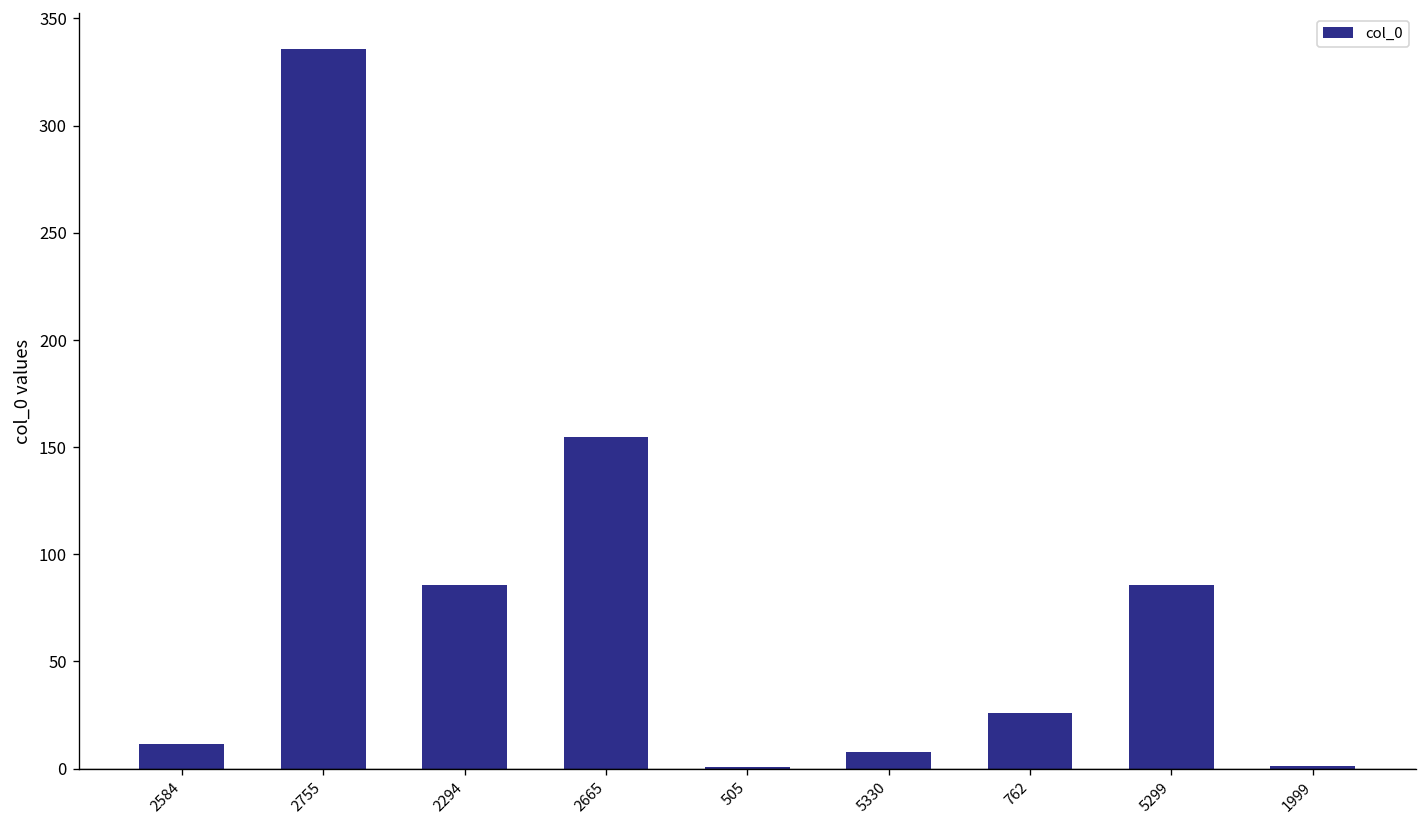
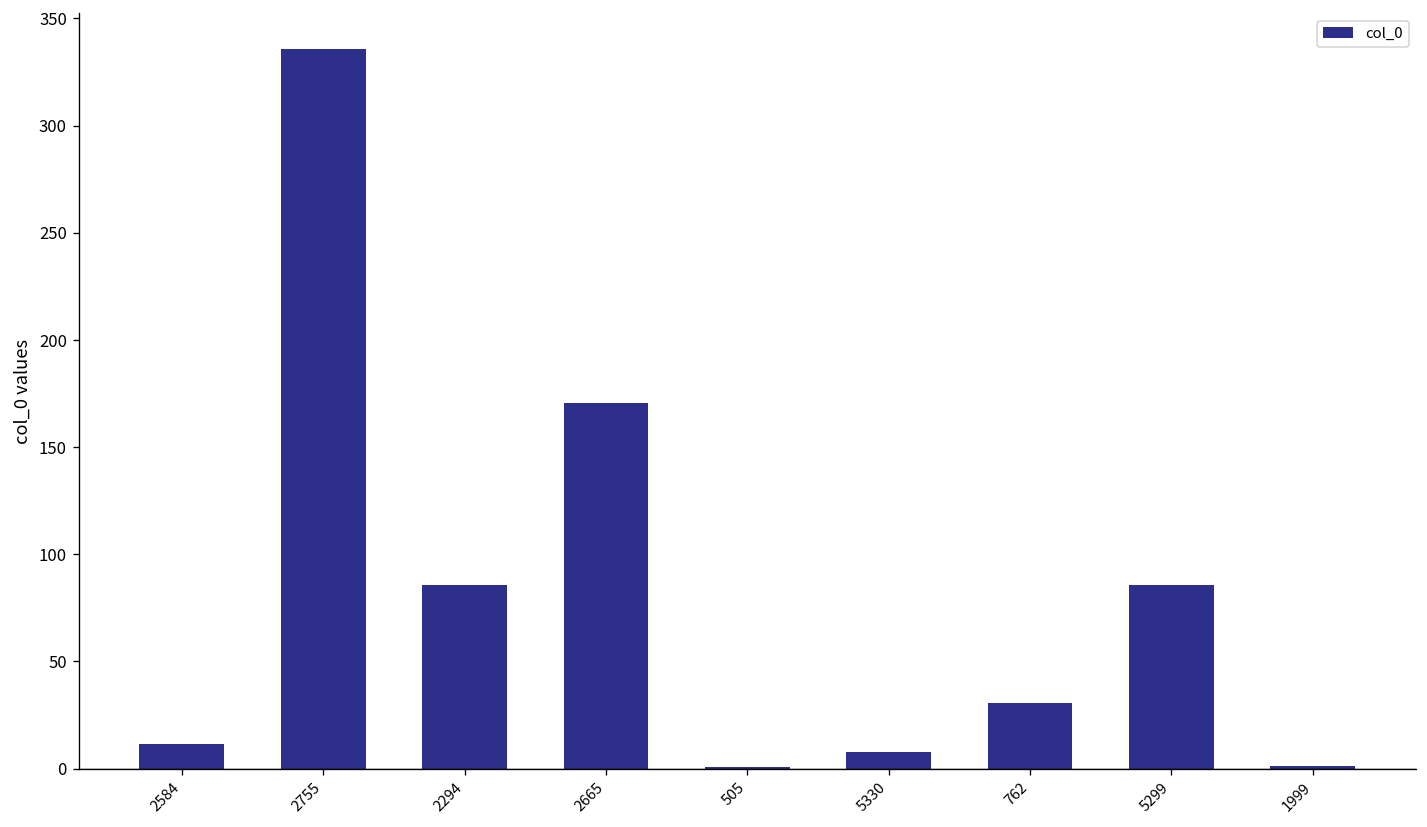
2665: 155 -> 171
762: 26 -> 31
